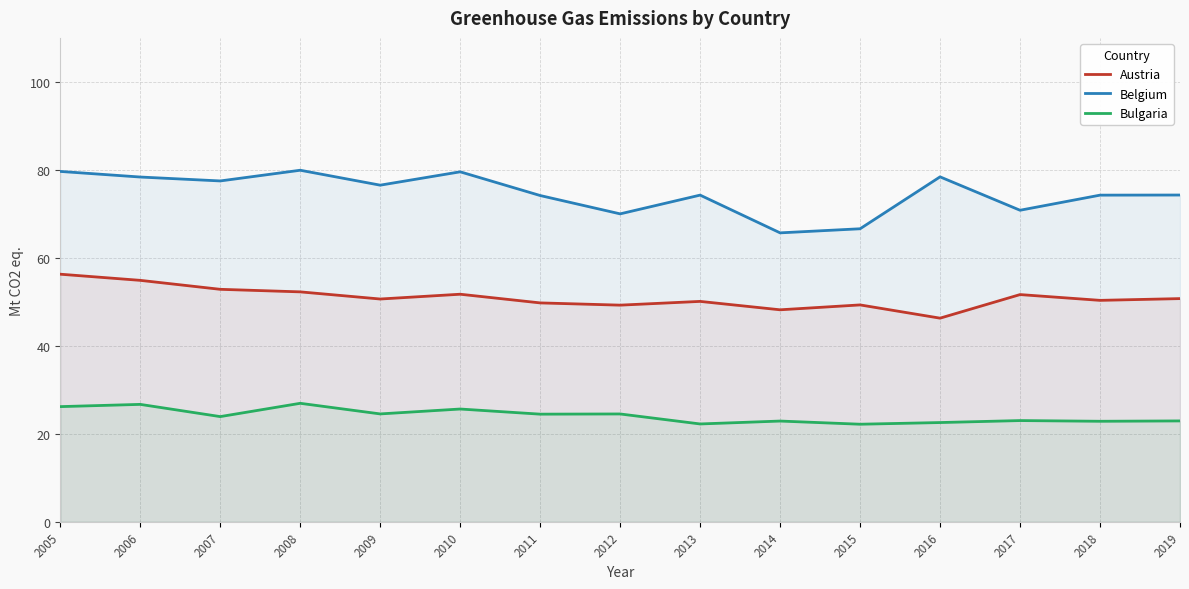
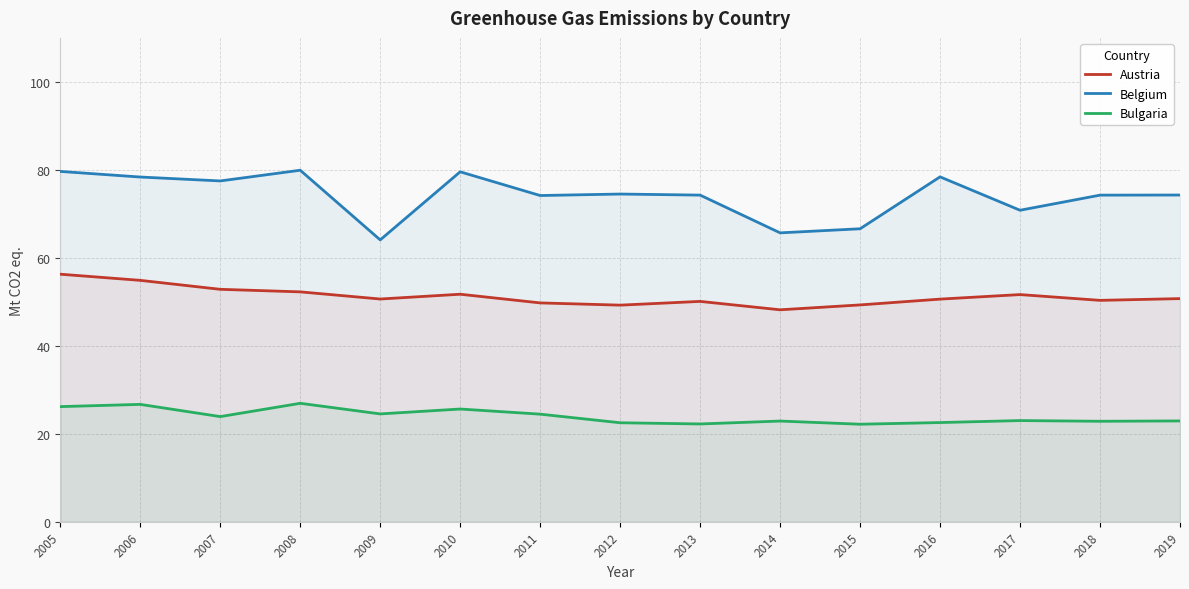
Belgium, 2009: 77 -> 64
Belgium, 2012: 70 -> 75
Bulgaria, 2012: 25 -> 23
Austria, 2016: 46 -> 51
